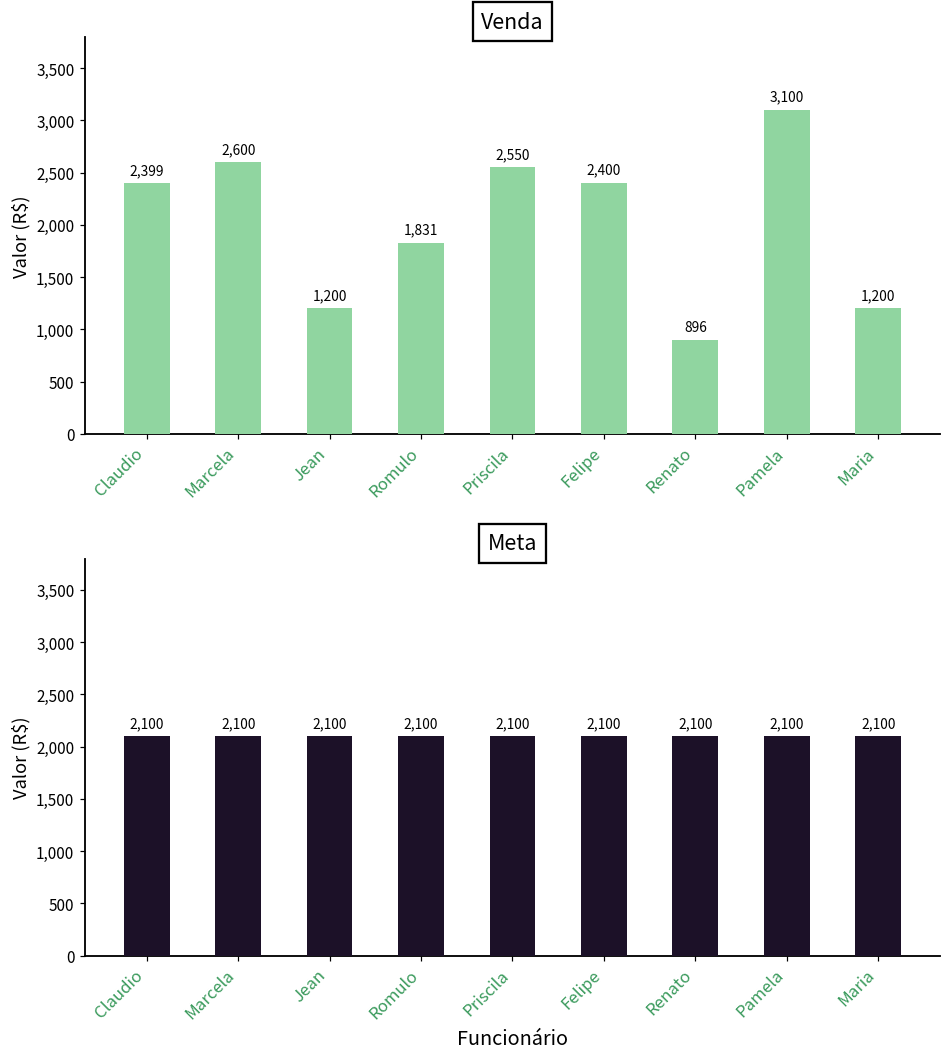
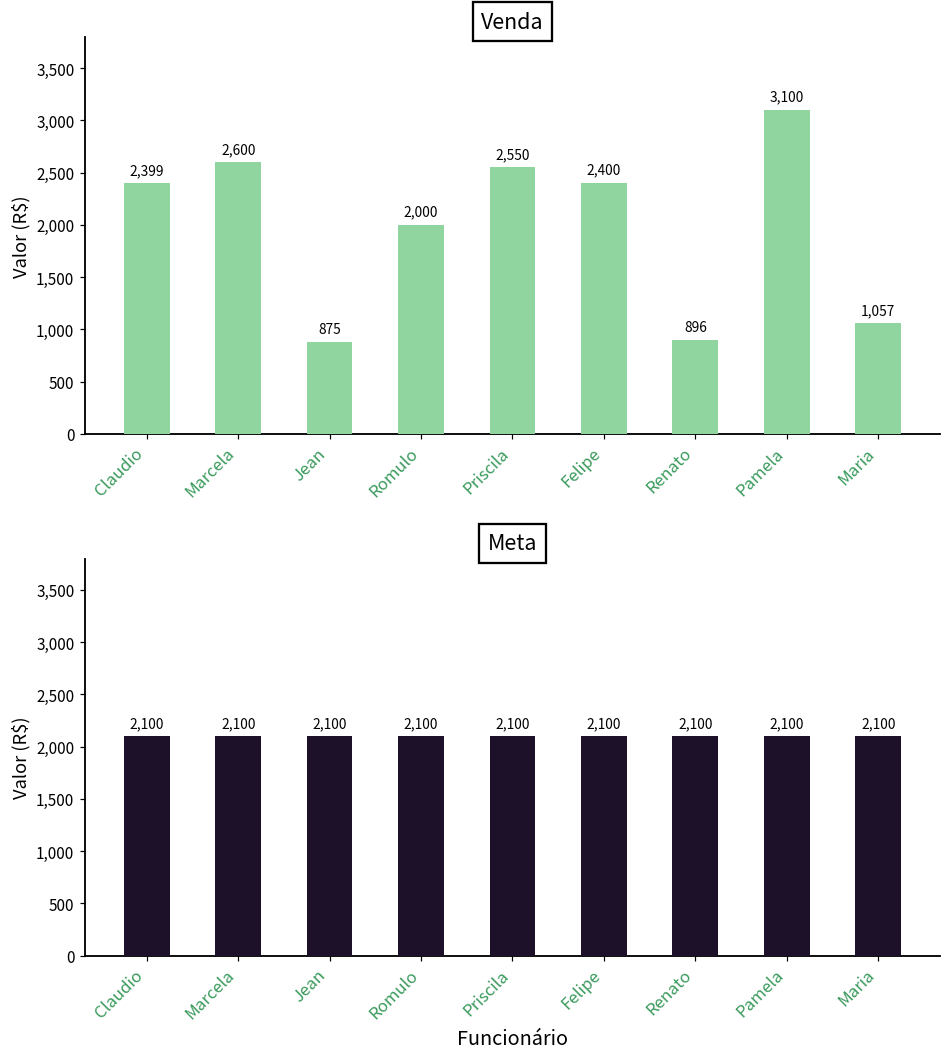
Venda, Jean: 1,200 -> 875
Venda, Romulo: 1,831 -> 2,000
Venda, Maria: 1,200 -> 1,057
